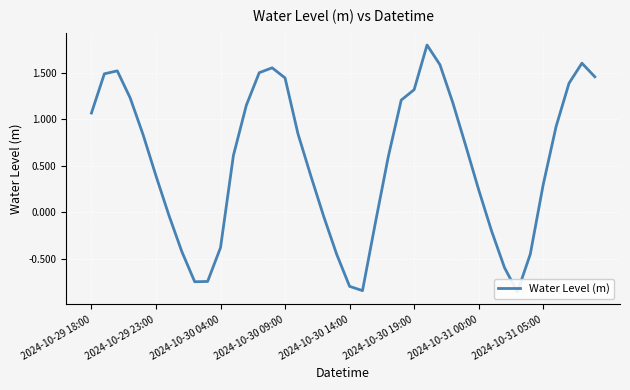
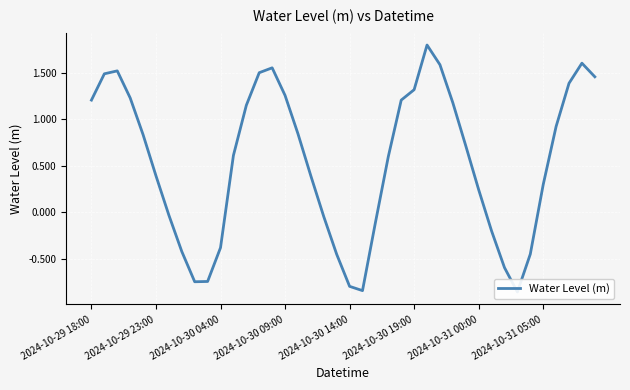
2024-10-29 18:00: 1.1 -> 1.2
2024-10-30 09:00: 1.4 -> 1.3
